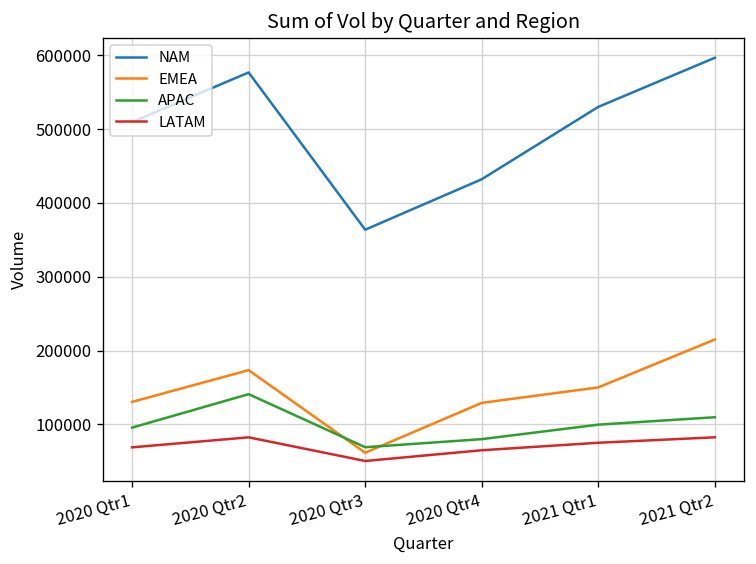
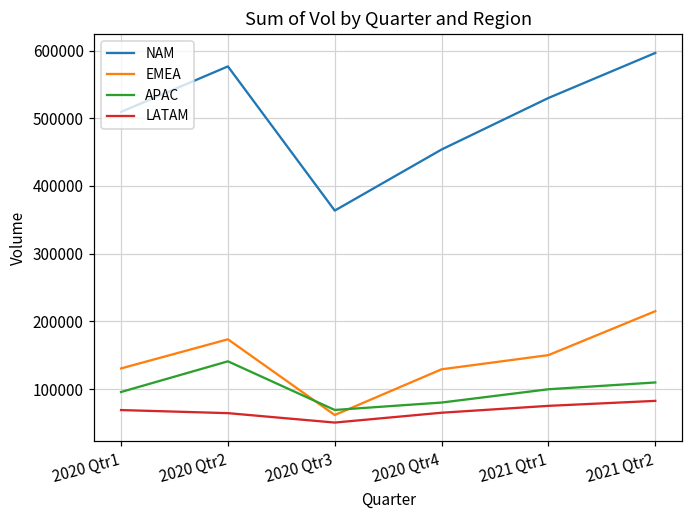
LATAM, 2020 Qtr2: 80000 -> 60000
NAM, 2020 Qtr4: 430000 -> 450000
